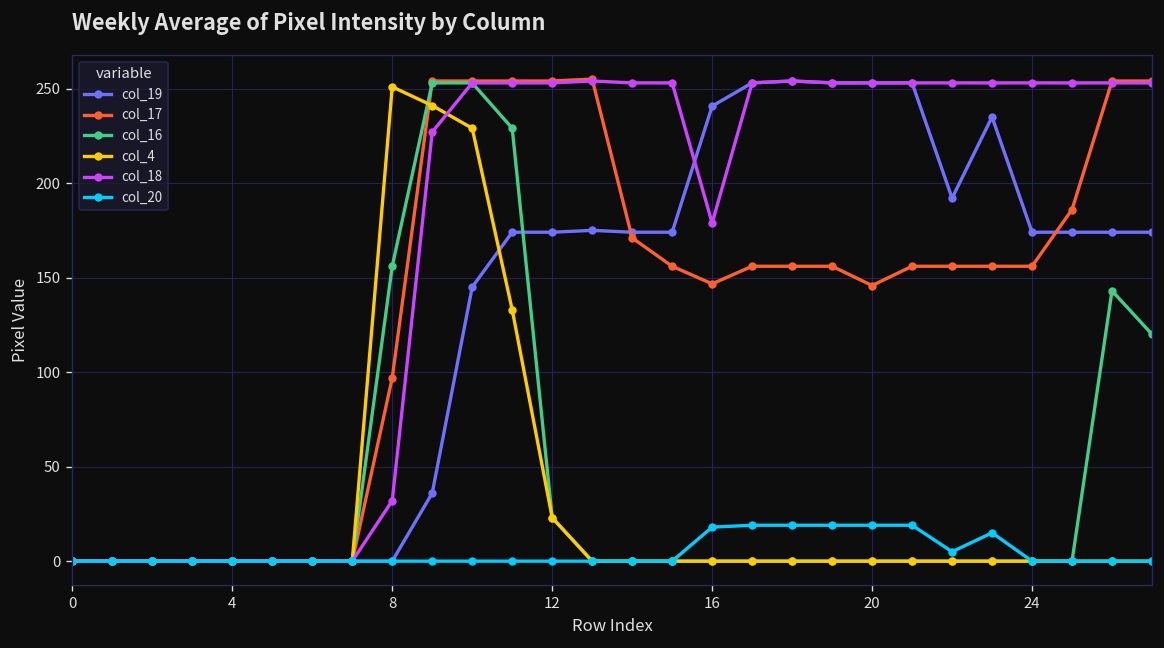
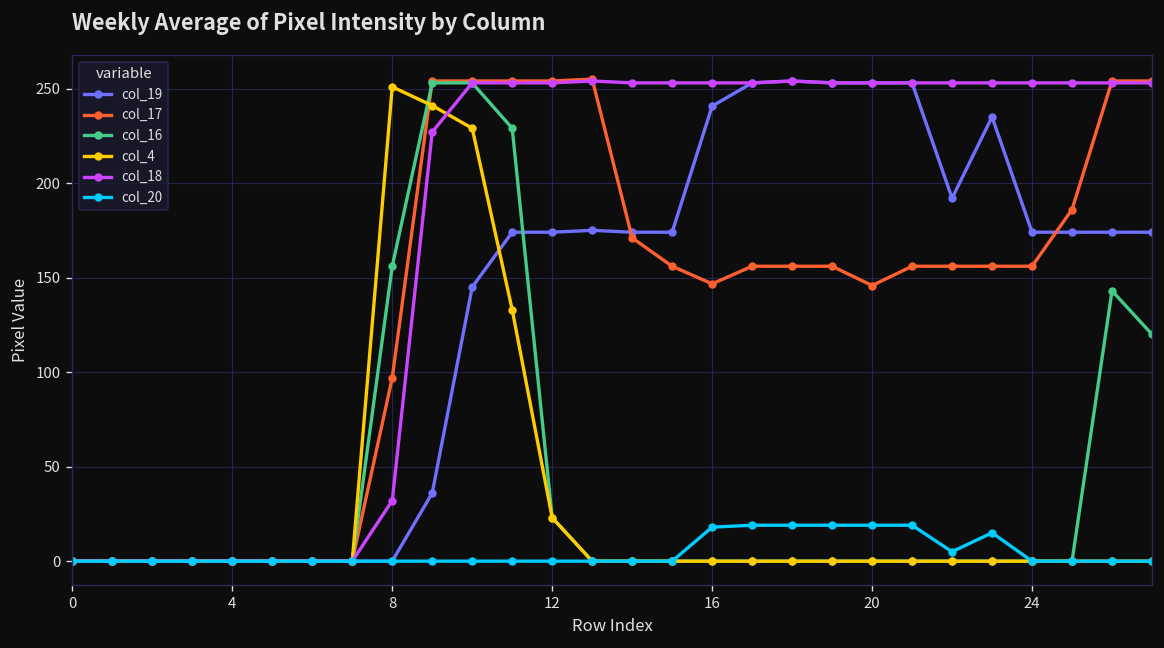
col_18, 16: 179 -> 253
